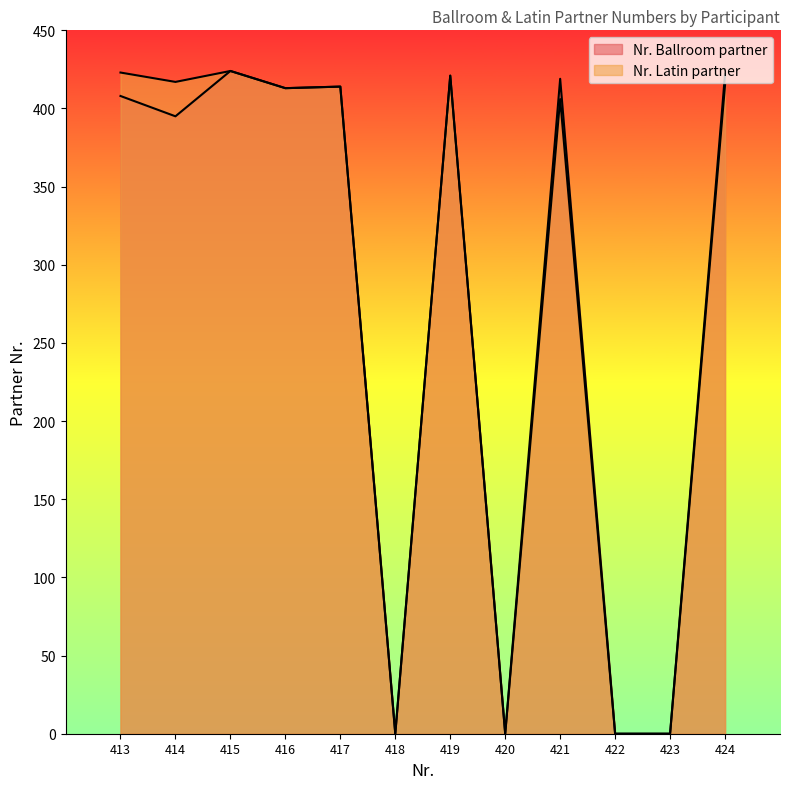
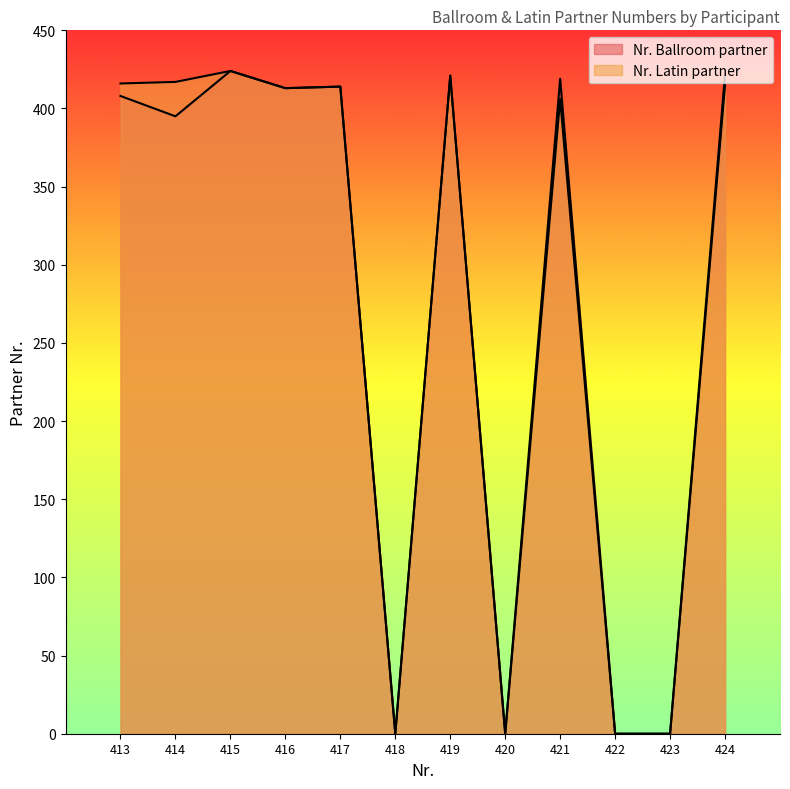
Nr. Latin partner, 413: 423 -> 416
